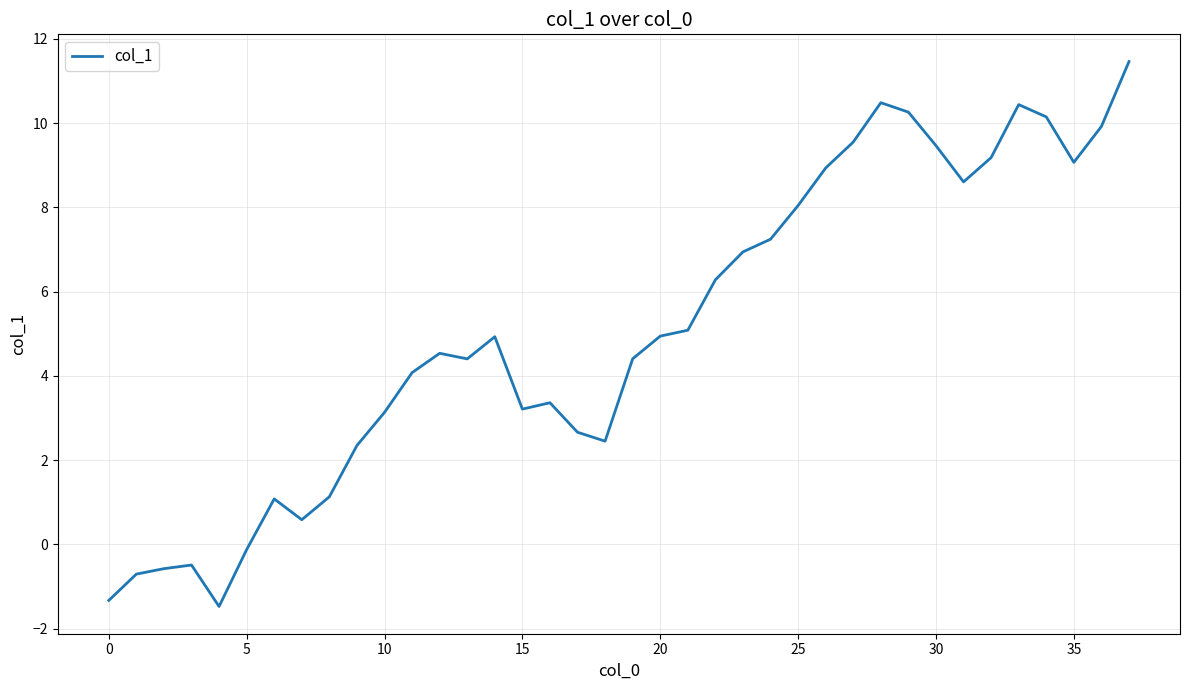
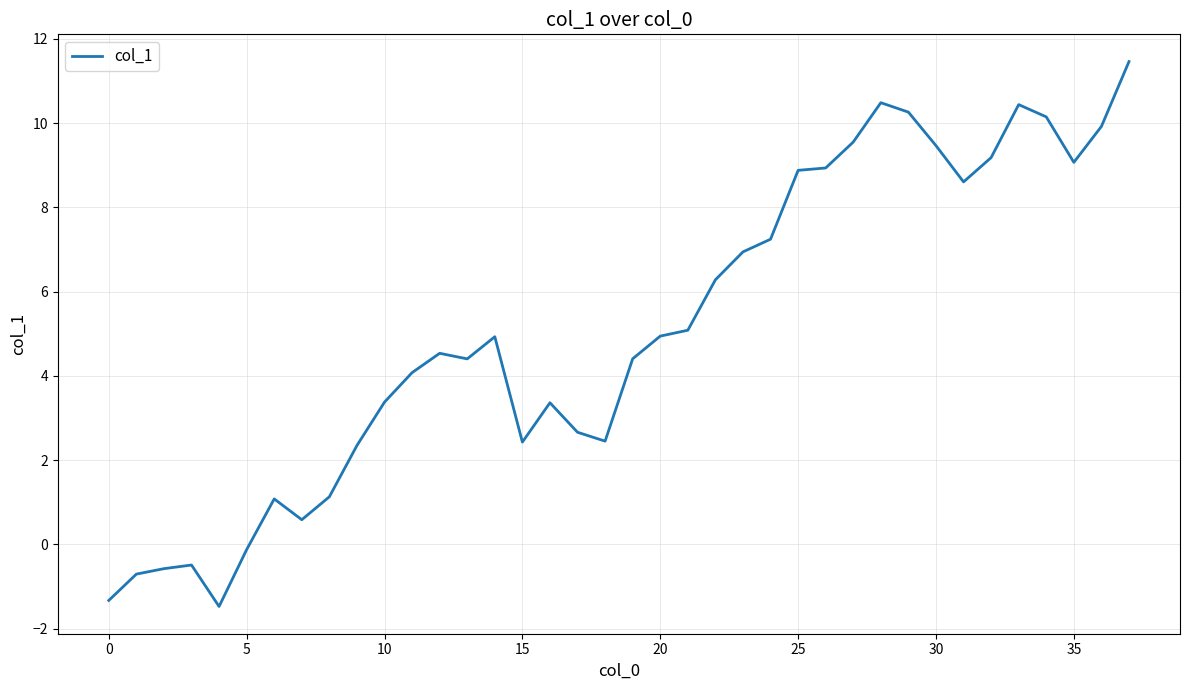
10: 3.1 -> 3.4
15: 3.2 -> 2.4
25: 8.0 -> 8.9
